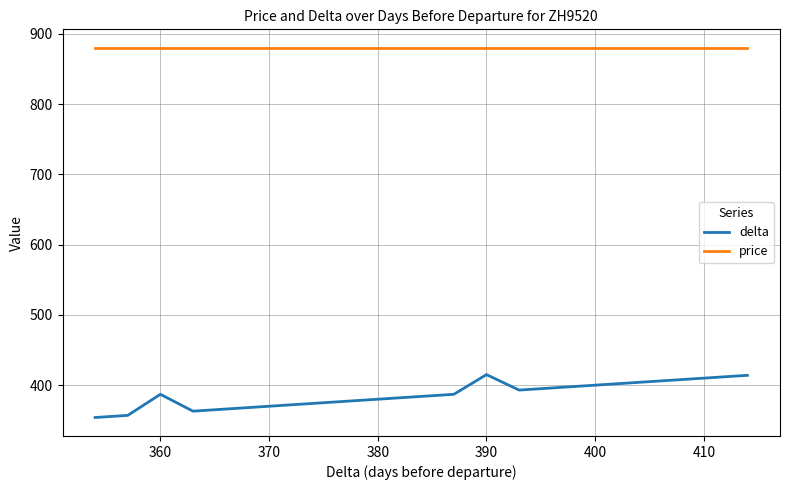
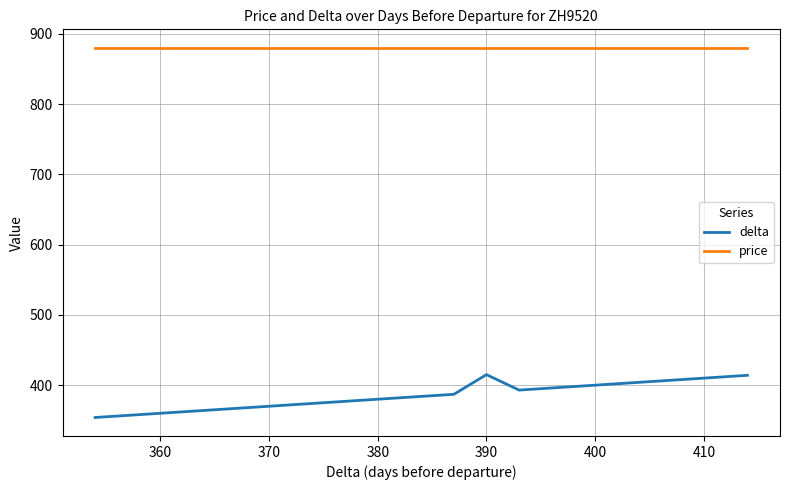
delta, 360: 390 -> 360
